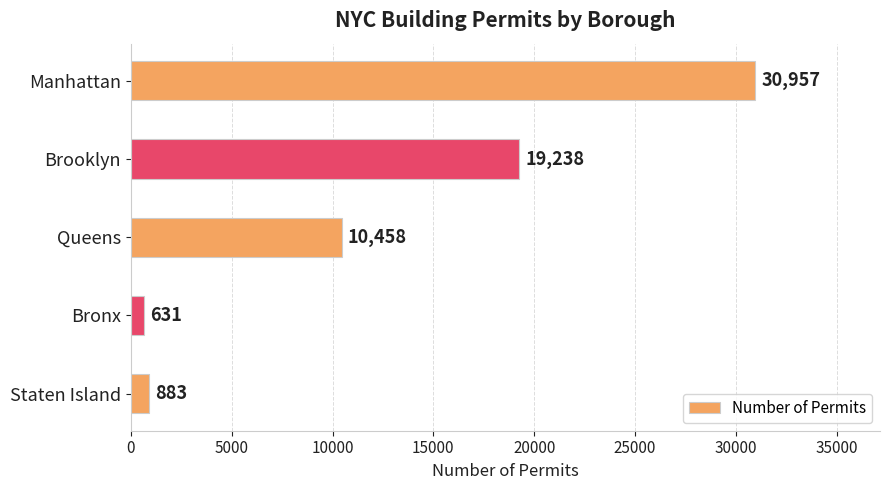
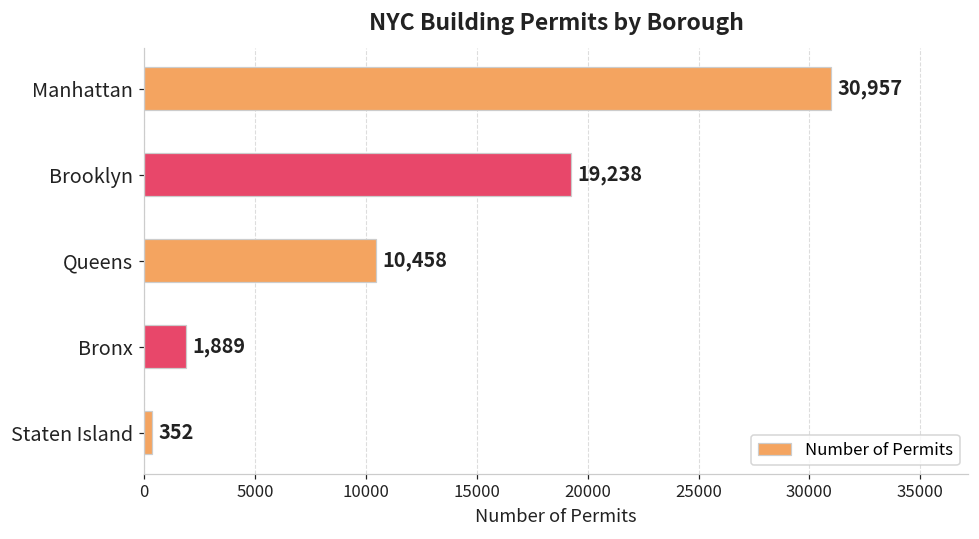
Bronx: 631 -> 1,889
Staten Island: 883 -> 352
